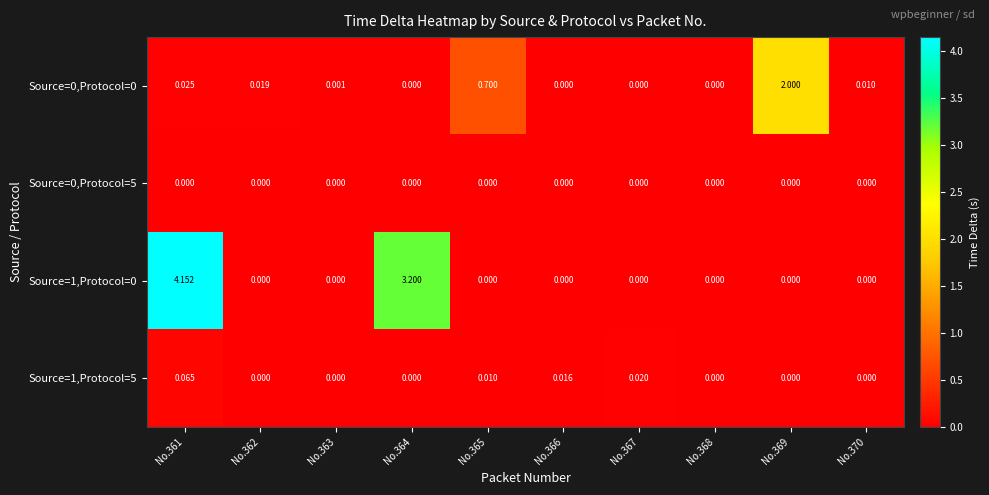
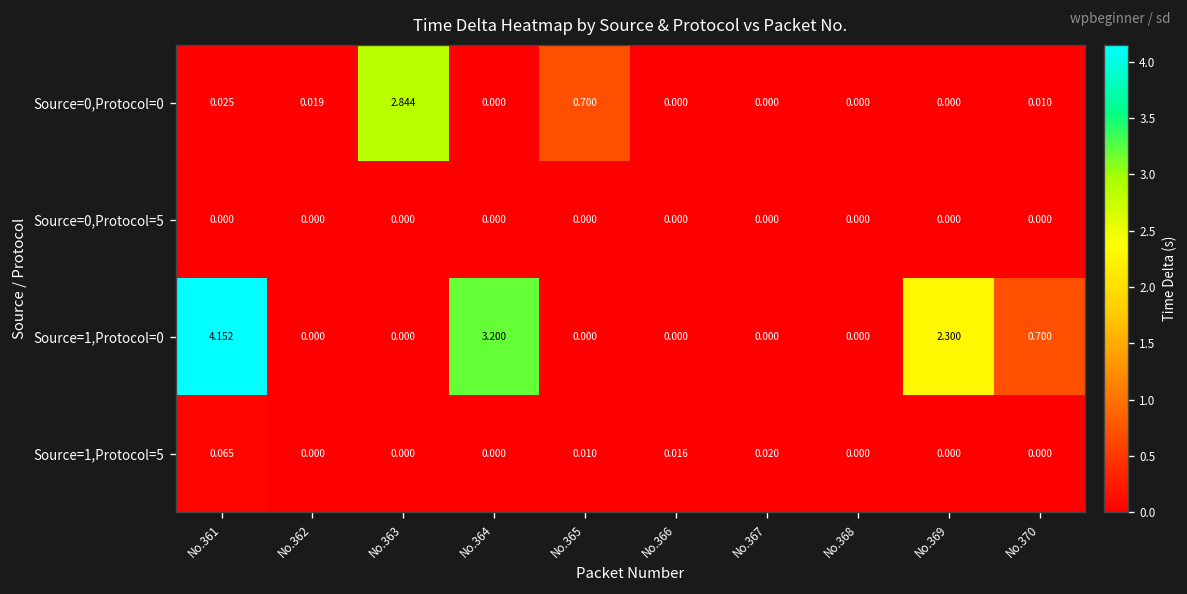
Source=0,Protocol=0, No.363: 0.001 -> 2.844
Source=0,Protocol=0, No.369: 2.000 -> 0.000
Source=1,Protocol=0, No.369: 0.000 -> 2.300
Source=1,Protocol=0, No.370: 0.000 -> 0.700
